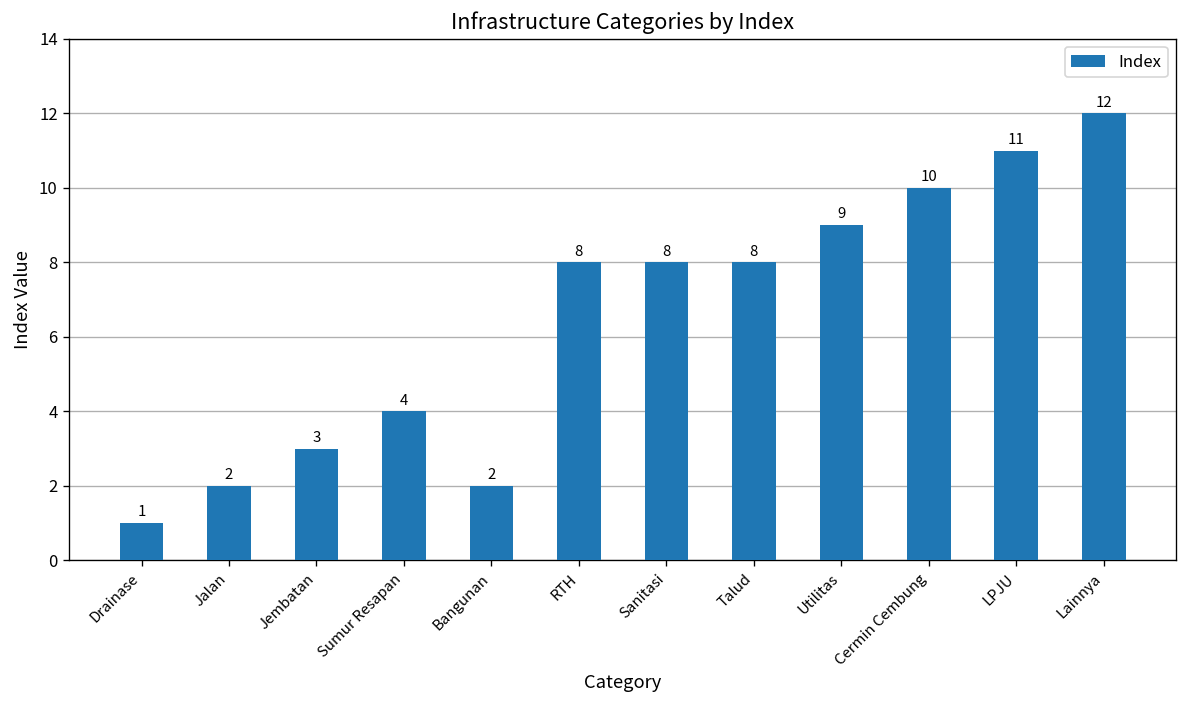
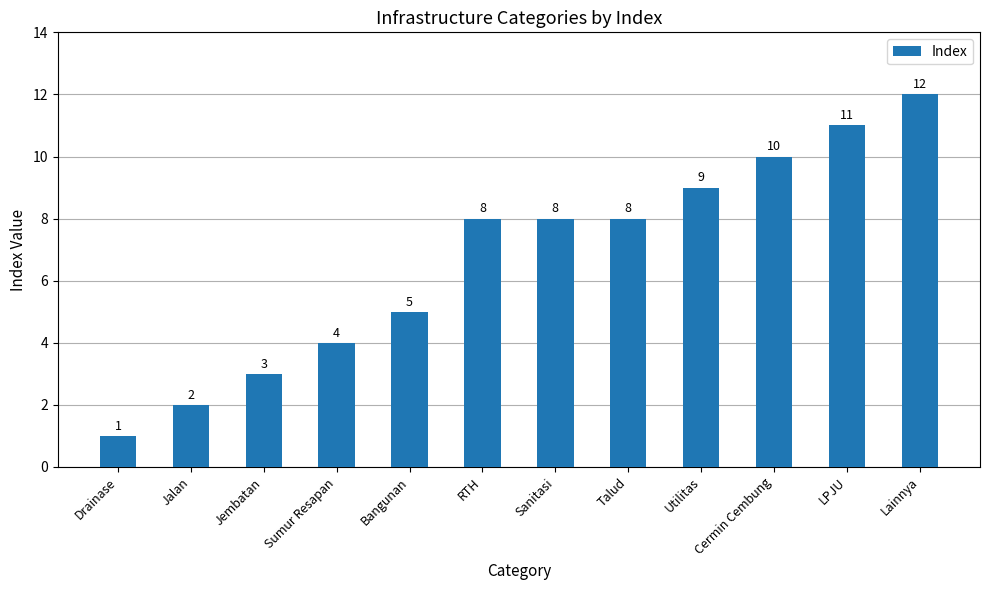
Bangunan: 2 -> 5
